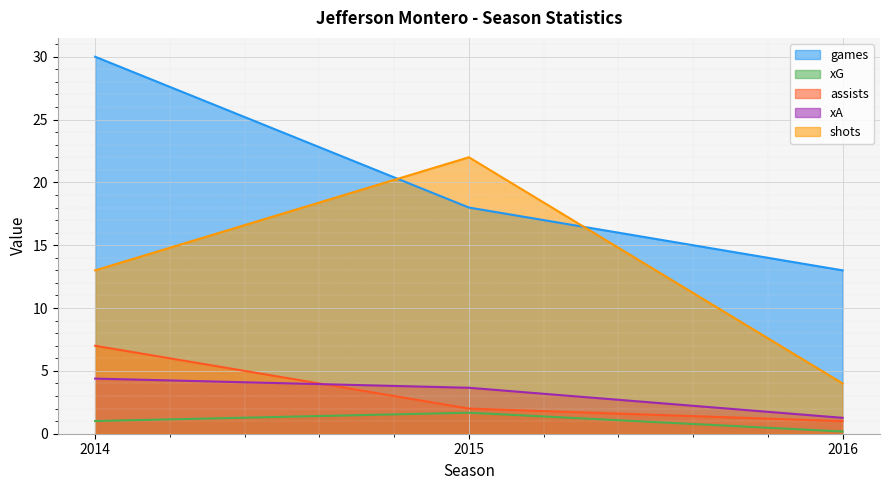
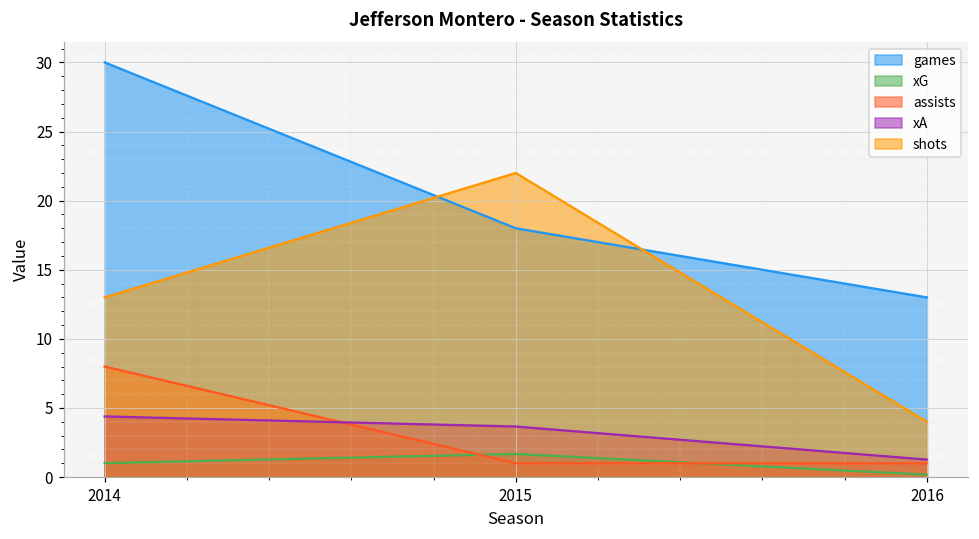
assists, 2014: 7 -> 8
assists, 2015: 2 -> 1
